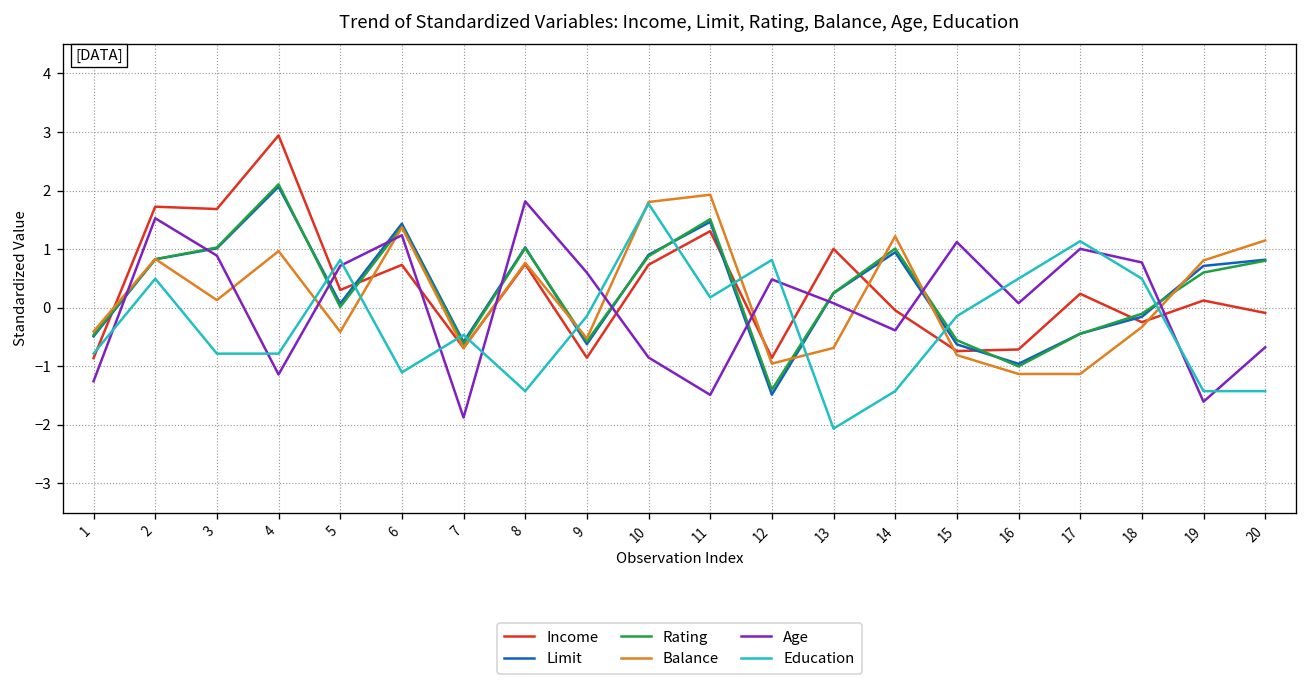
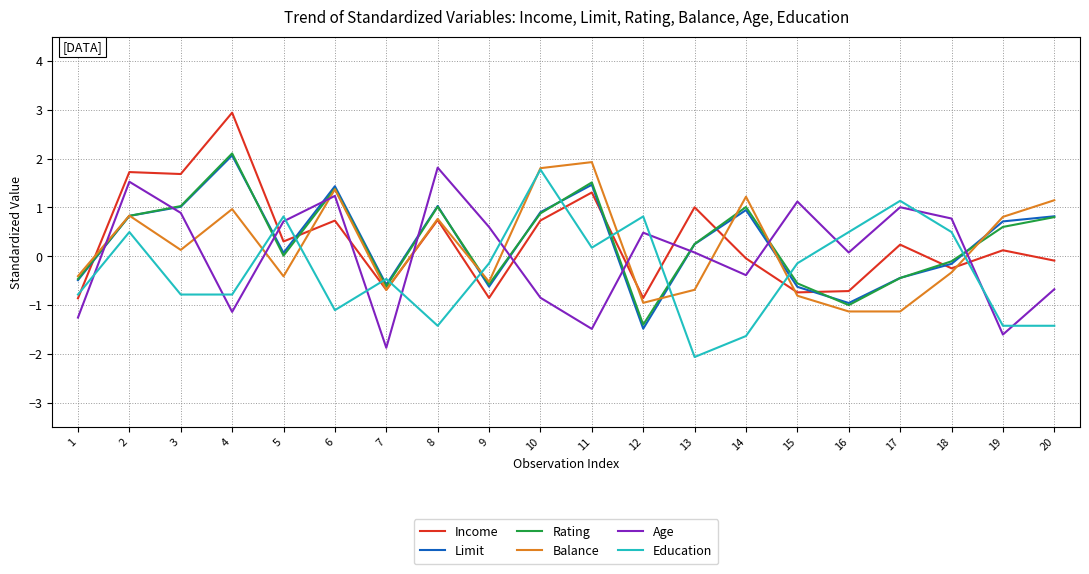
Education, 14: -1.4 -> -1.6
